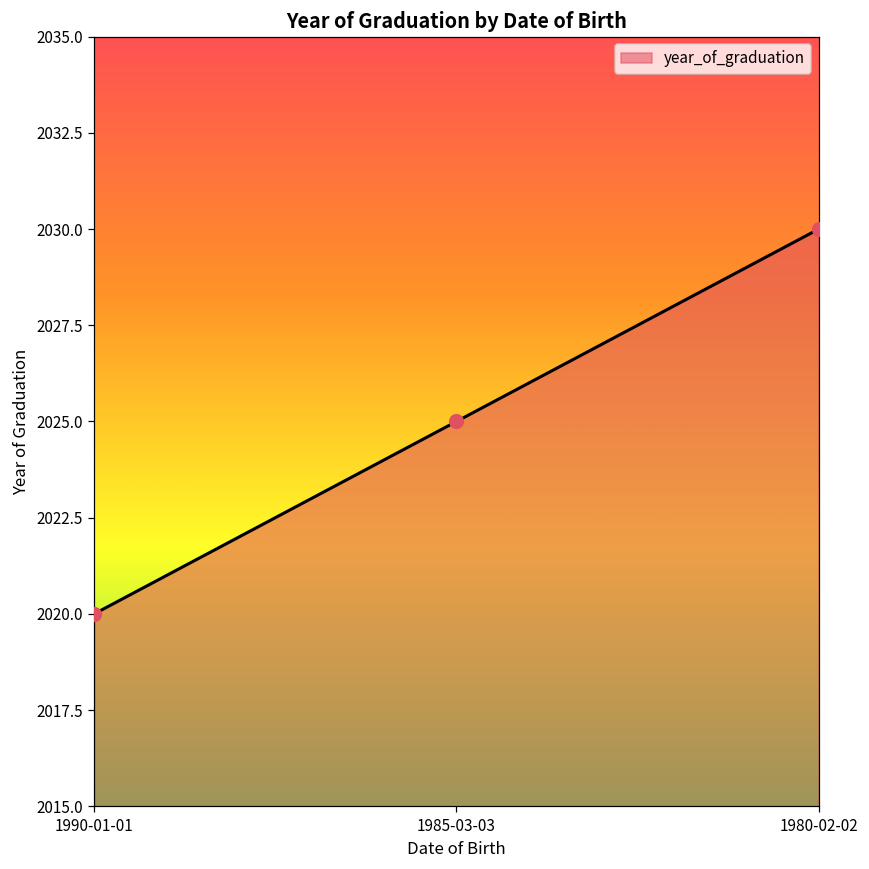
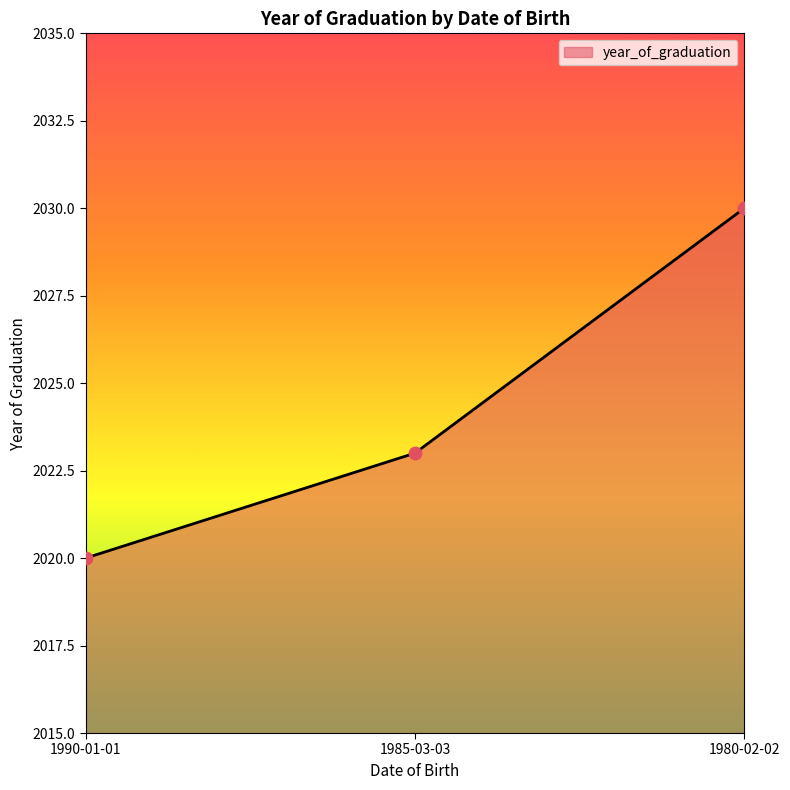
1985-03-03: 2025 -> 2023
